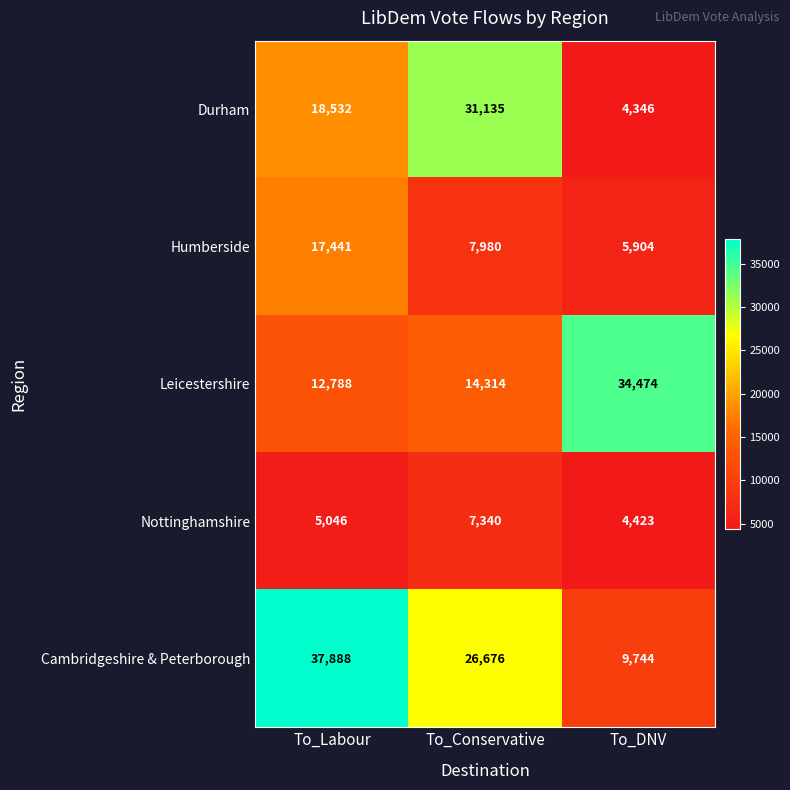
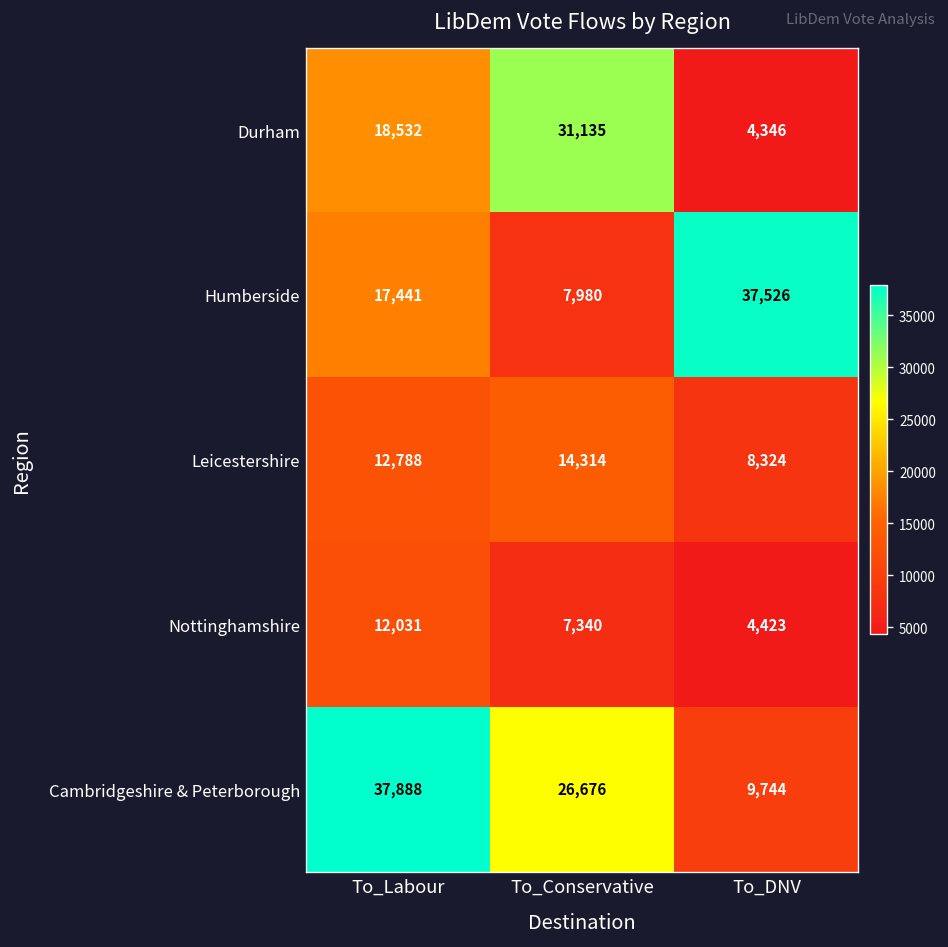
Humberside, To_DNV: 5,904 -> 37,526
Leicestershire, To_DNV: 34,474 -> 8,324
Nottinghamshire, To_Labour: 5,046 -> 12,031
